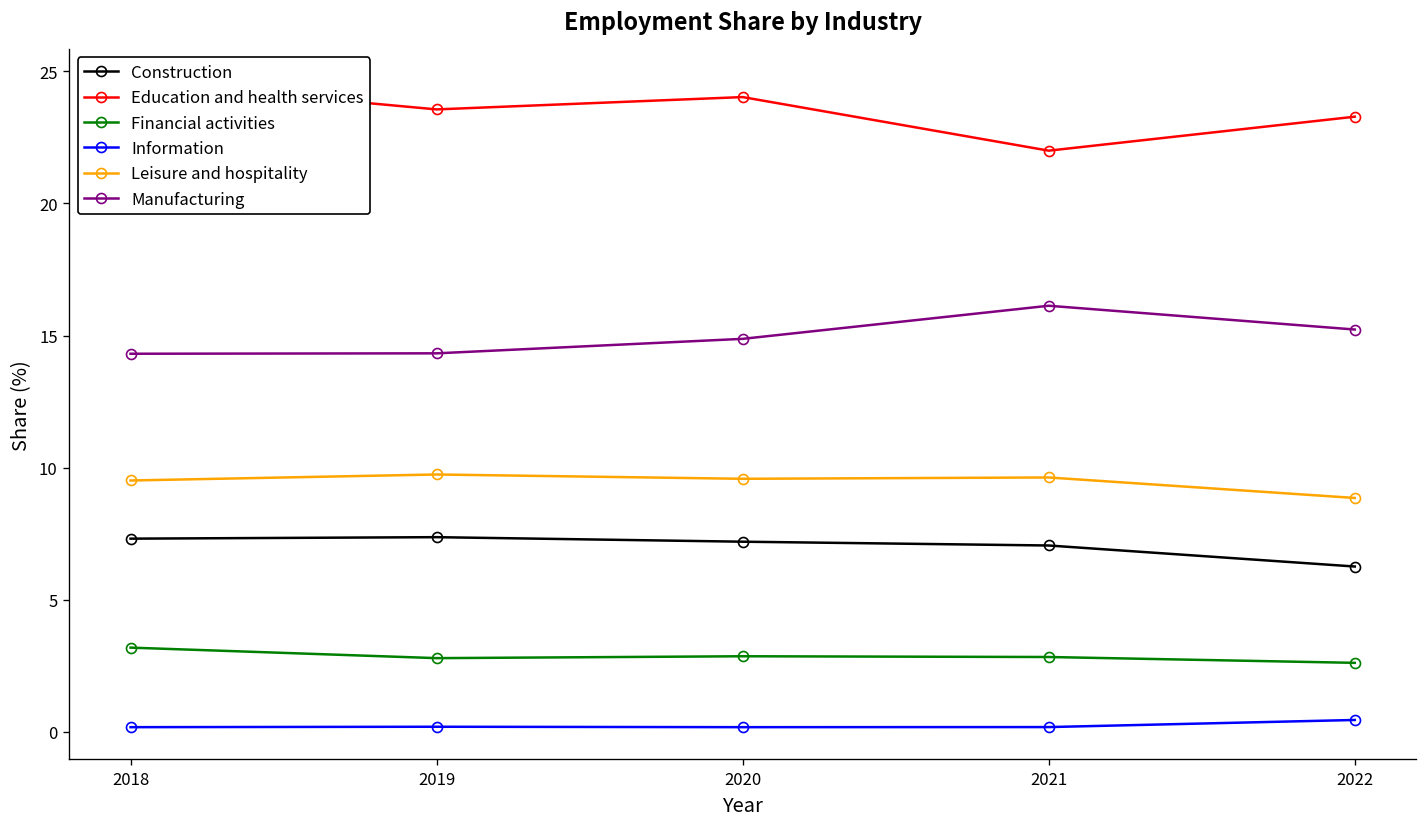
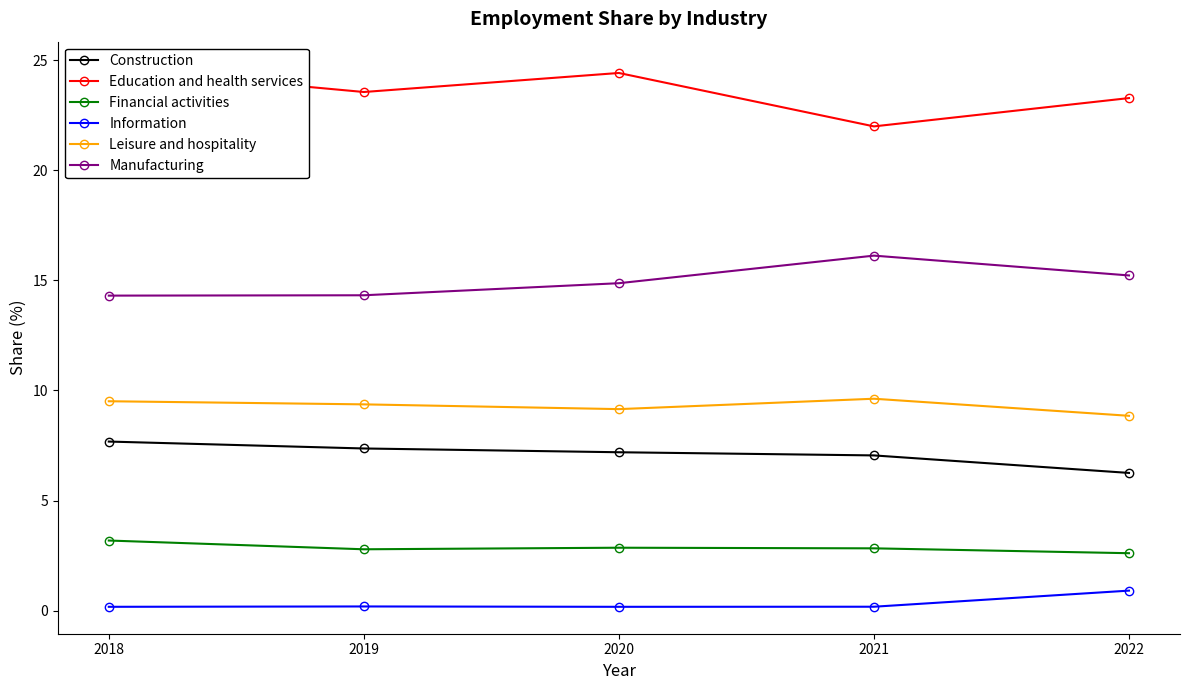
Construction, 2018: 7.3 -> 7.7
Leisure and hospitality, 2019: 9.7 -> 9.4
Education and health services, 2020: 24.0 -> 24.4
Leisure and hospitality, 2020: 9.6 -> 9.2
Information, 2022: 0.4 -> 0.9
